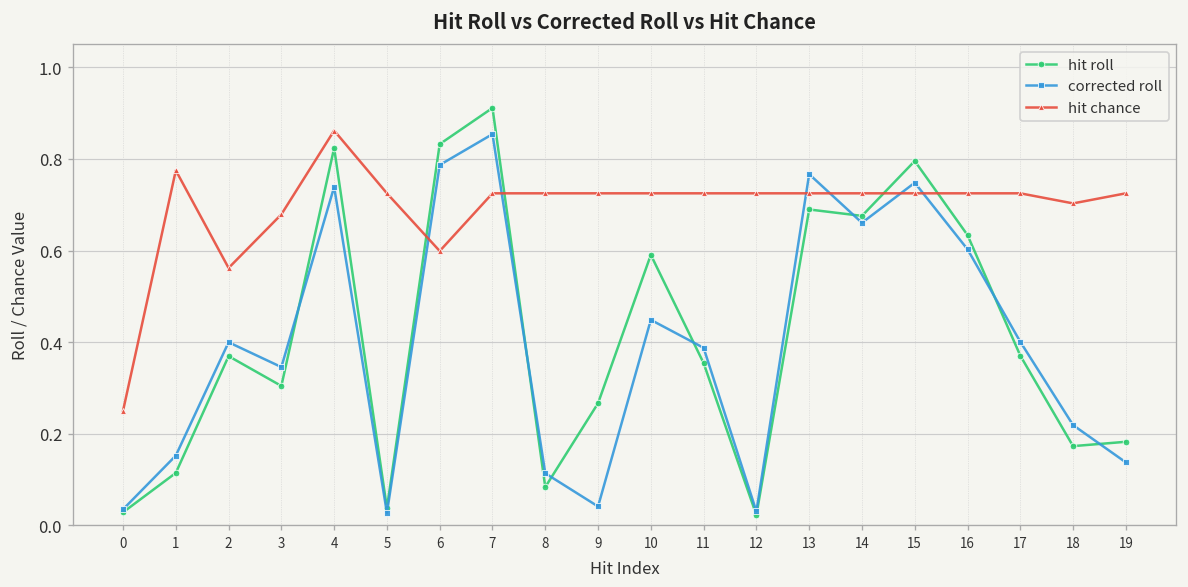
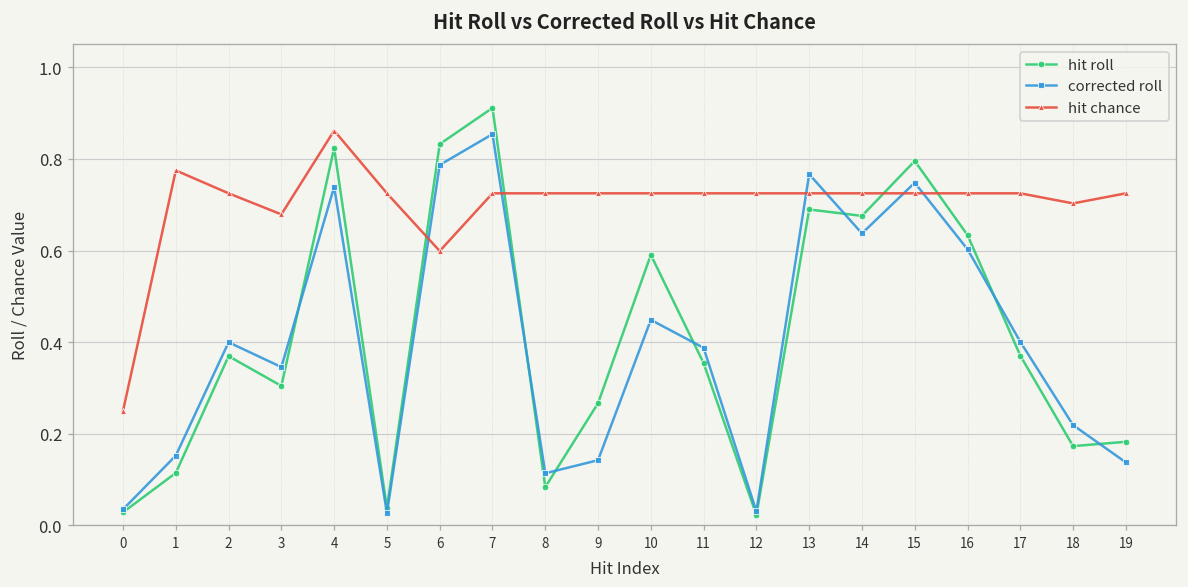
hit chance, 2: 0.56 -> 0.73
corrected roll, 9: 0.04 -> 0.14
corrected roll, 14: 0.66 -> 0.64
